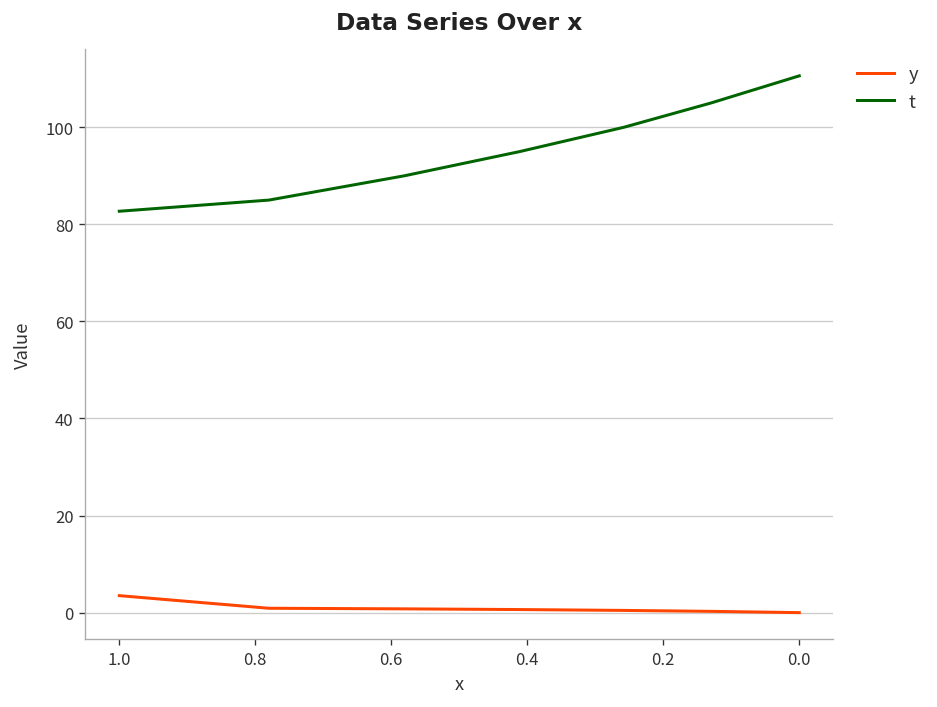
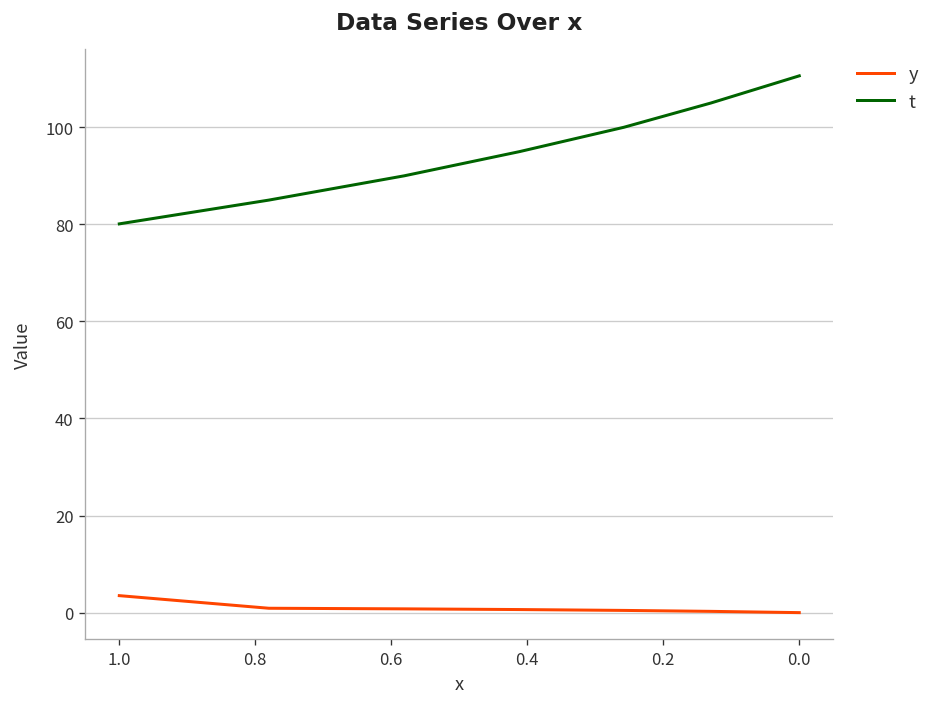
t, 1.0: 83 -> 80
